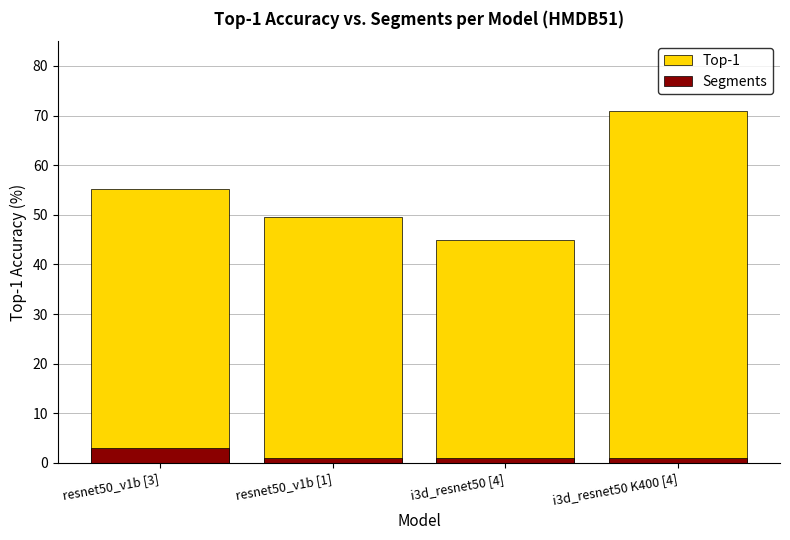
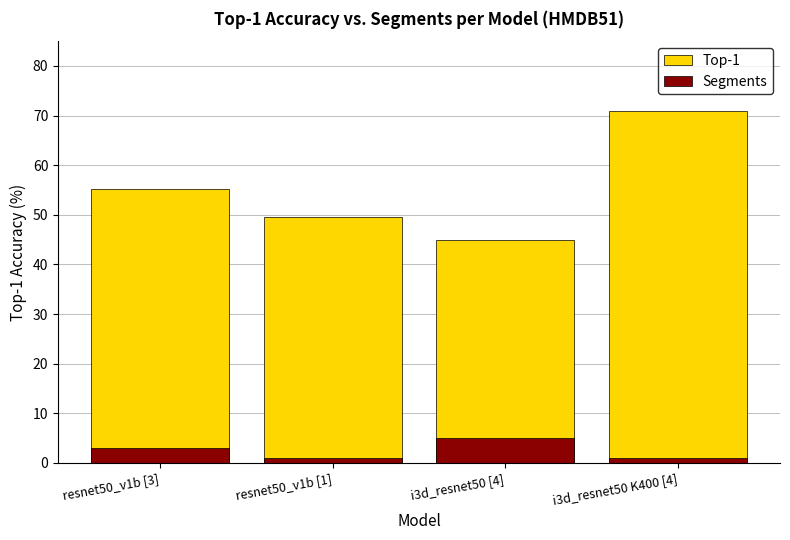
Segments, i3d_resnet50 [4]: 1 -> 5
